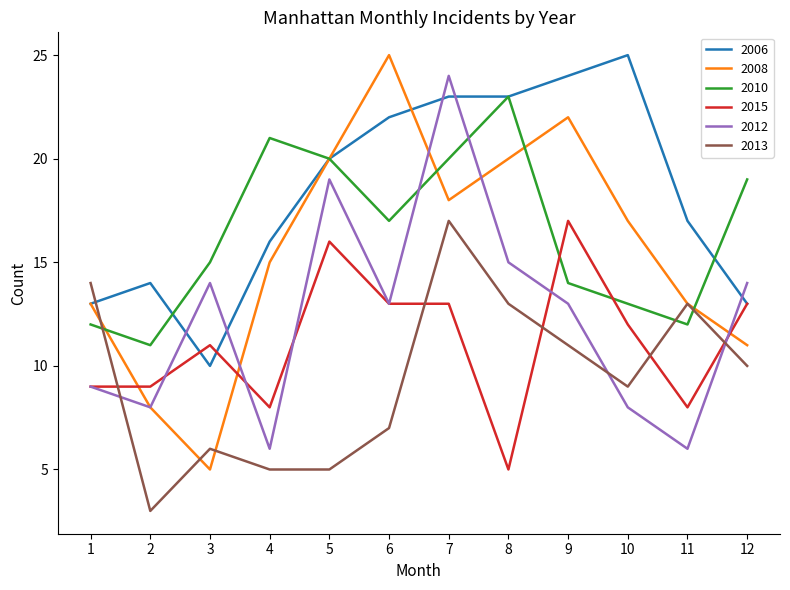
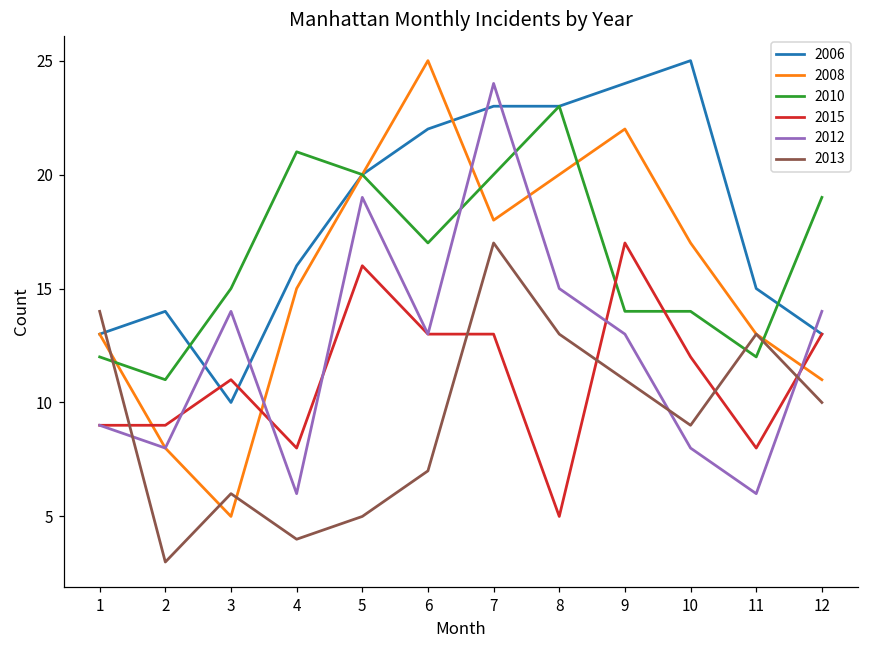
2013, 4: 5 -> 4
2010, 10: 13 -> 14
2006, 11: 17 -> 15
